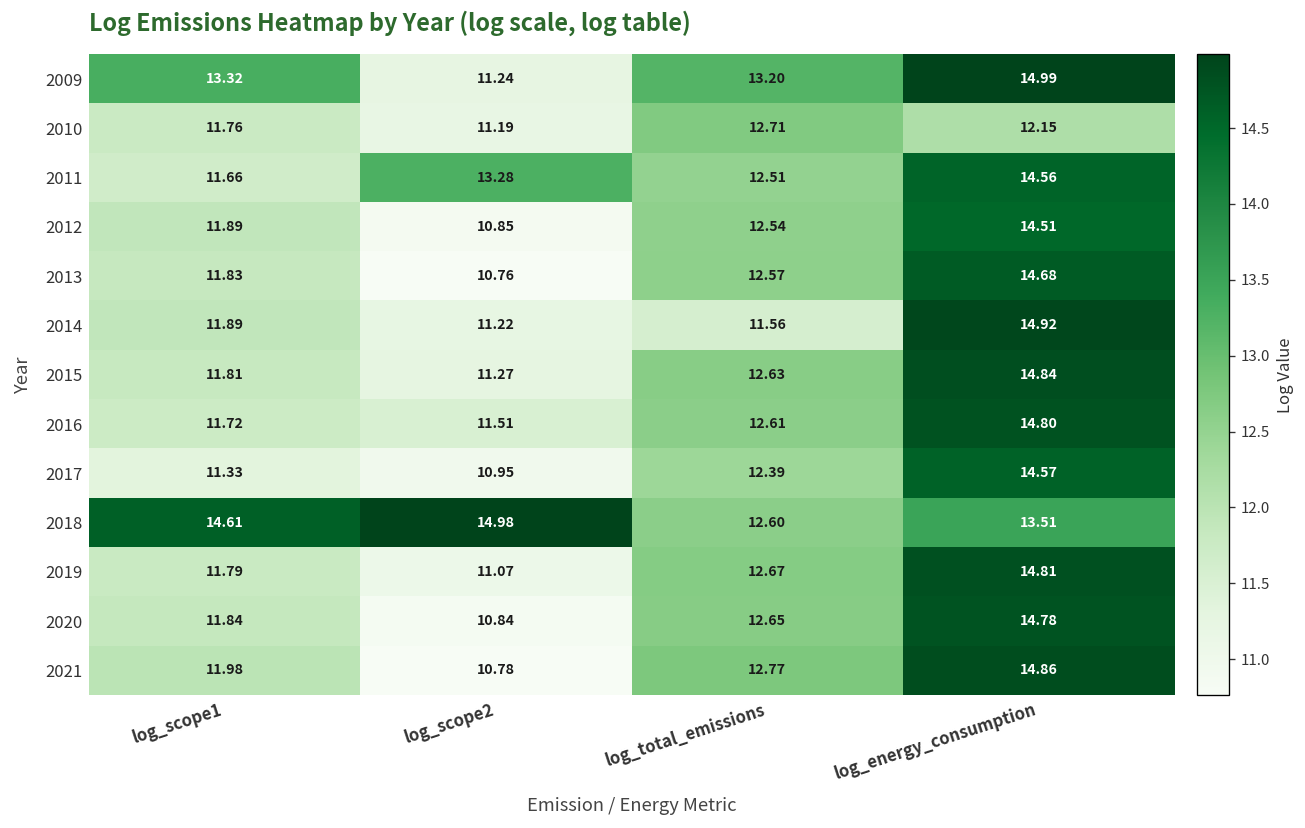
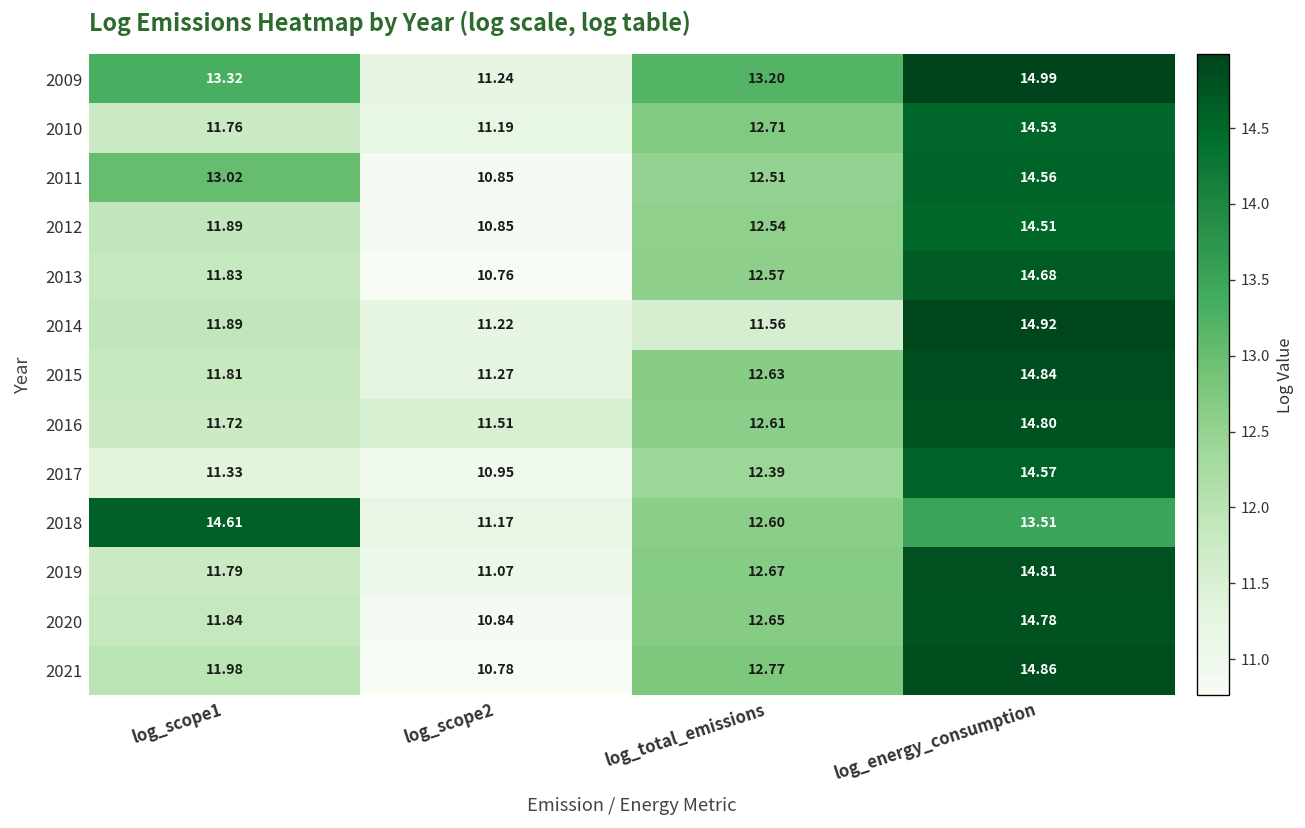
2010, log_energy_consumption: 12.15 -> 14.53
2011, log_scope1: 11.66 -> 13.02
2011, log_scope2: 13.28 -> 10.85
2018, log_scope2: 14.98 -> 11.17
